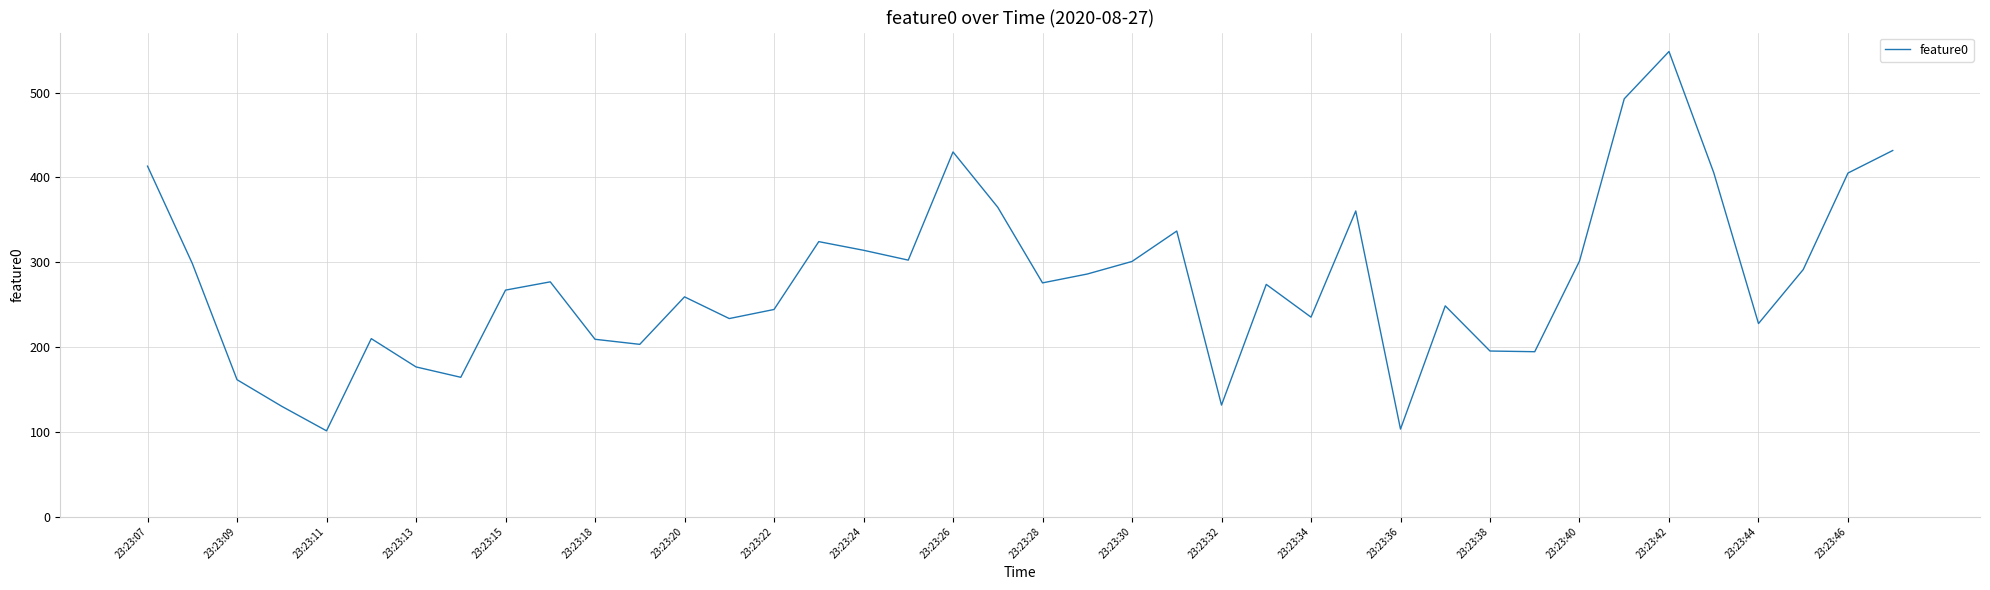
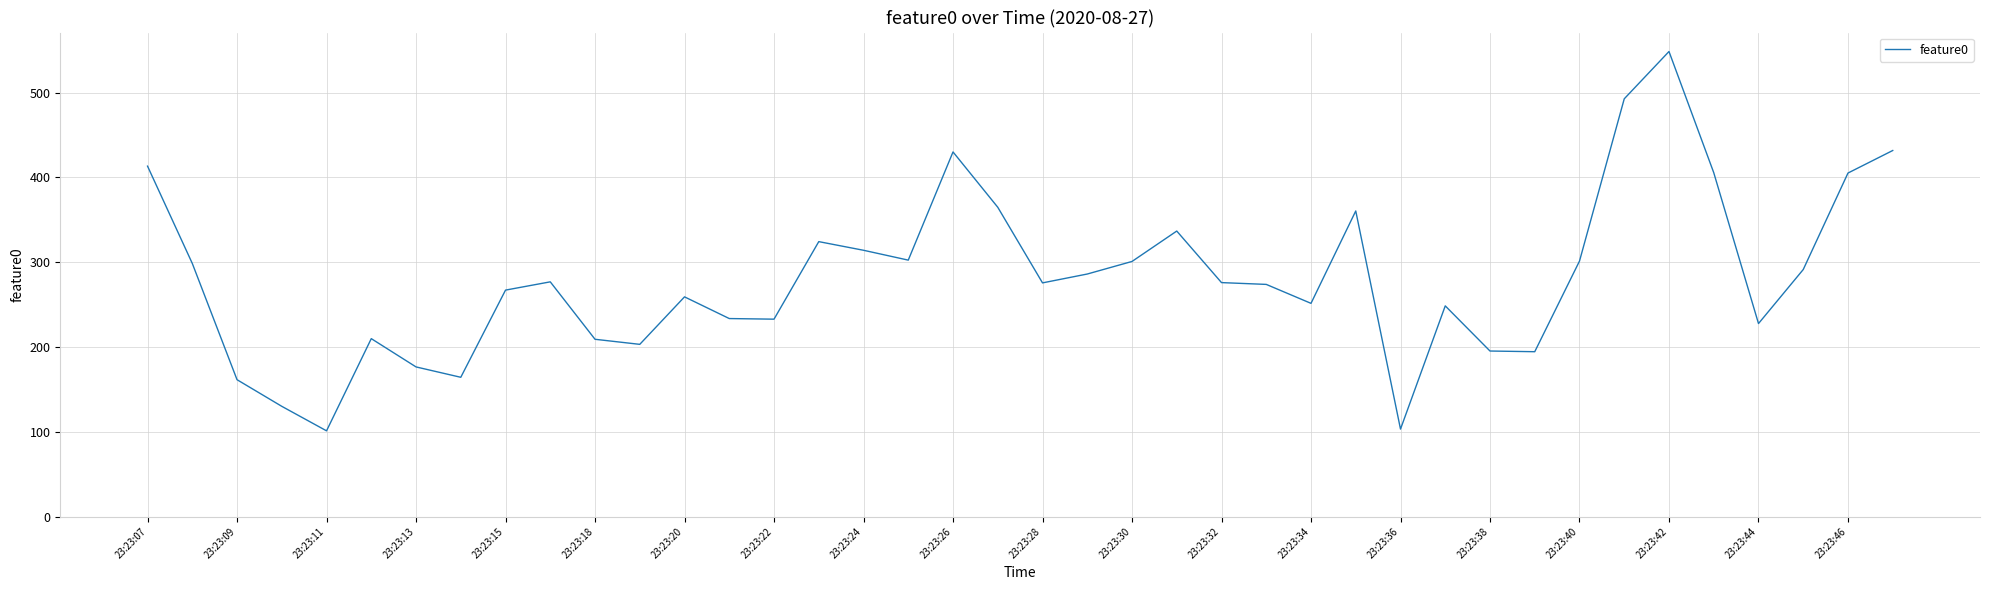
23:23:22: 240 -> 230
23:23:32: 130 -> 280
23:23:34: 240 -> 250
